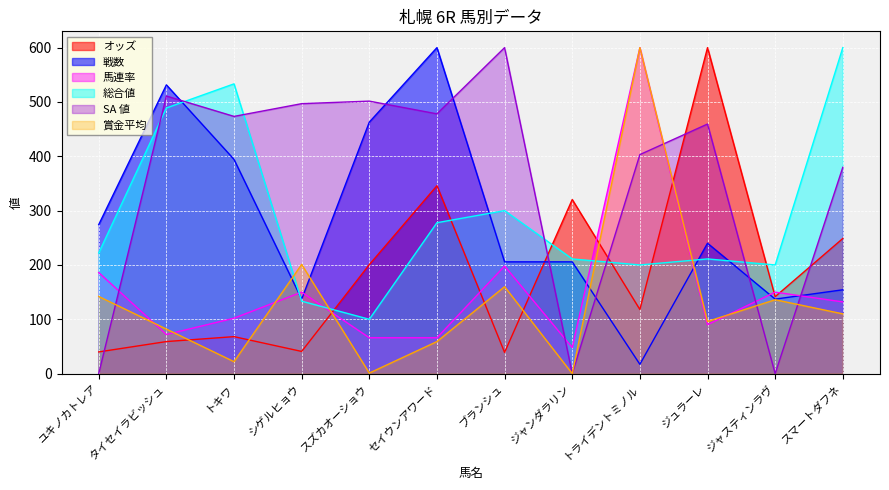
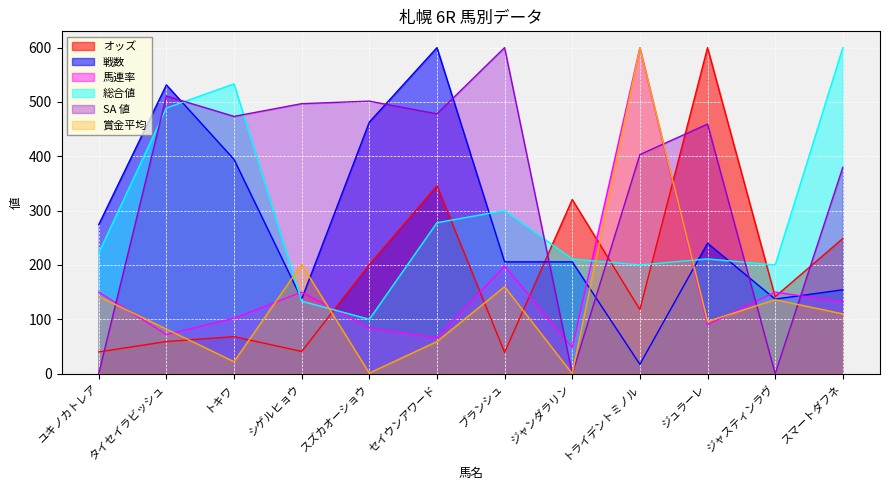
馬連率, ユキノカトレア: 190 -> 150
馬連率, スズカオーショウ: 70 -> 80
